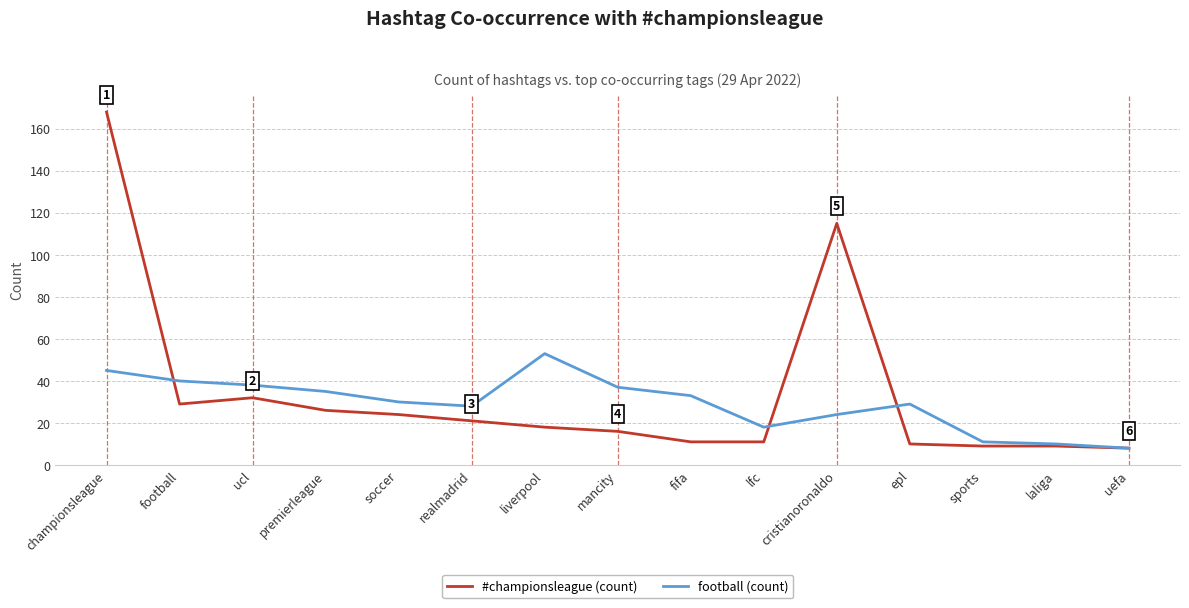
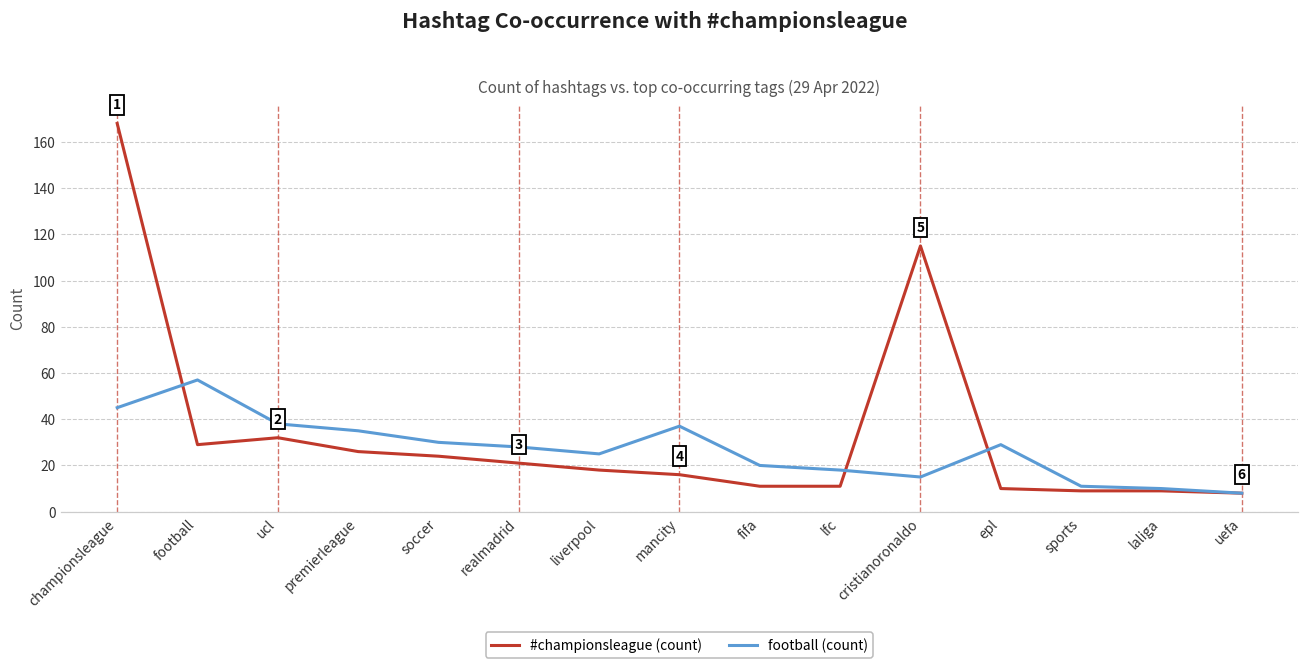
football (count), football: 40 -> 57
football (count), liverpool: 53 -> 25
football (count), fifa: 33 -> 20
football (count), cristianoronaldo: 24 -> 15
